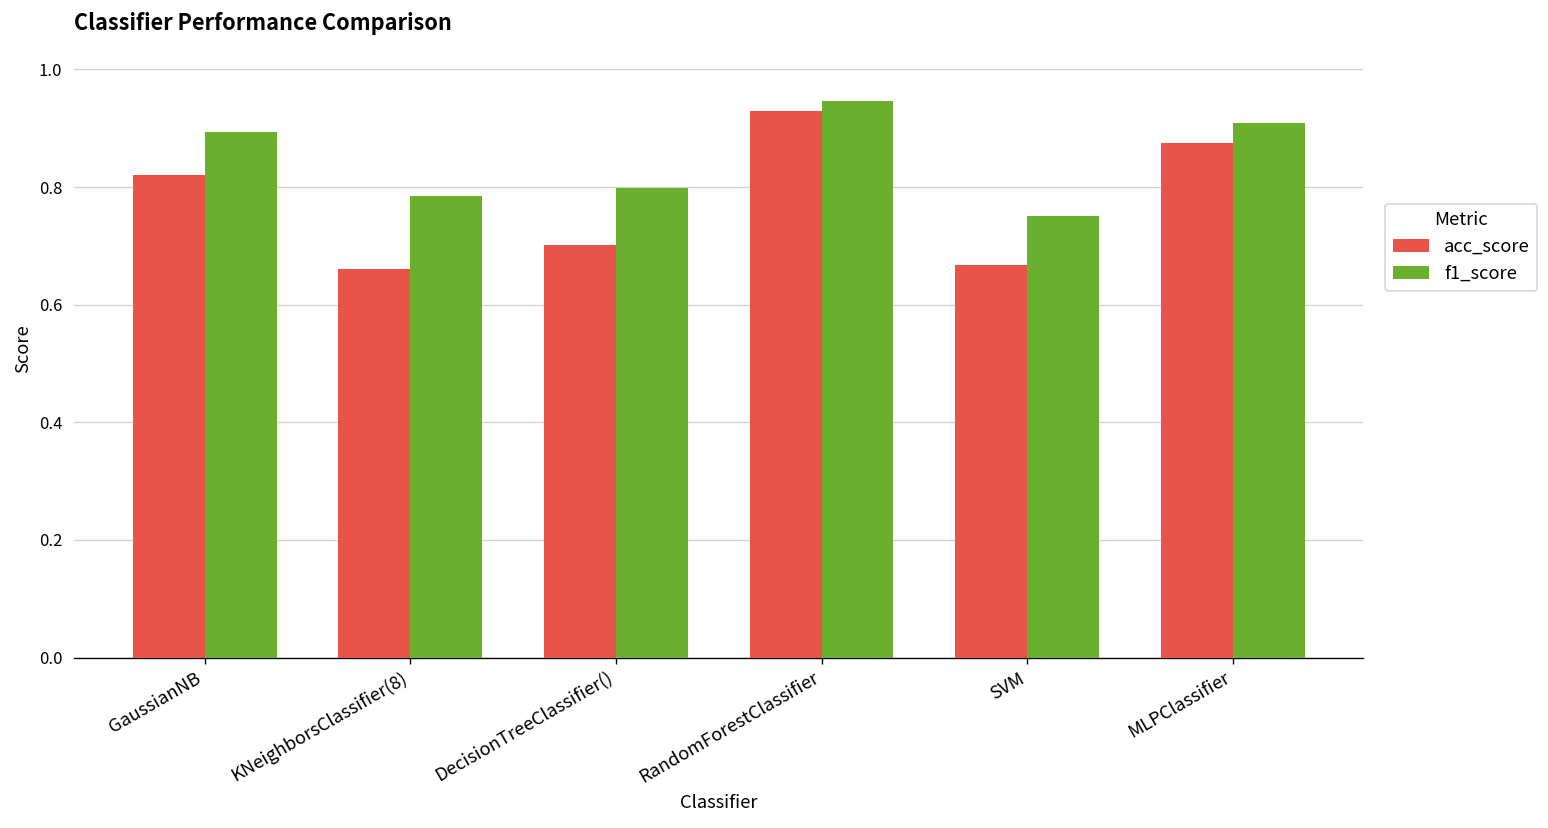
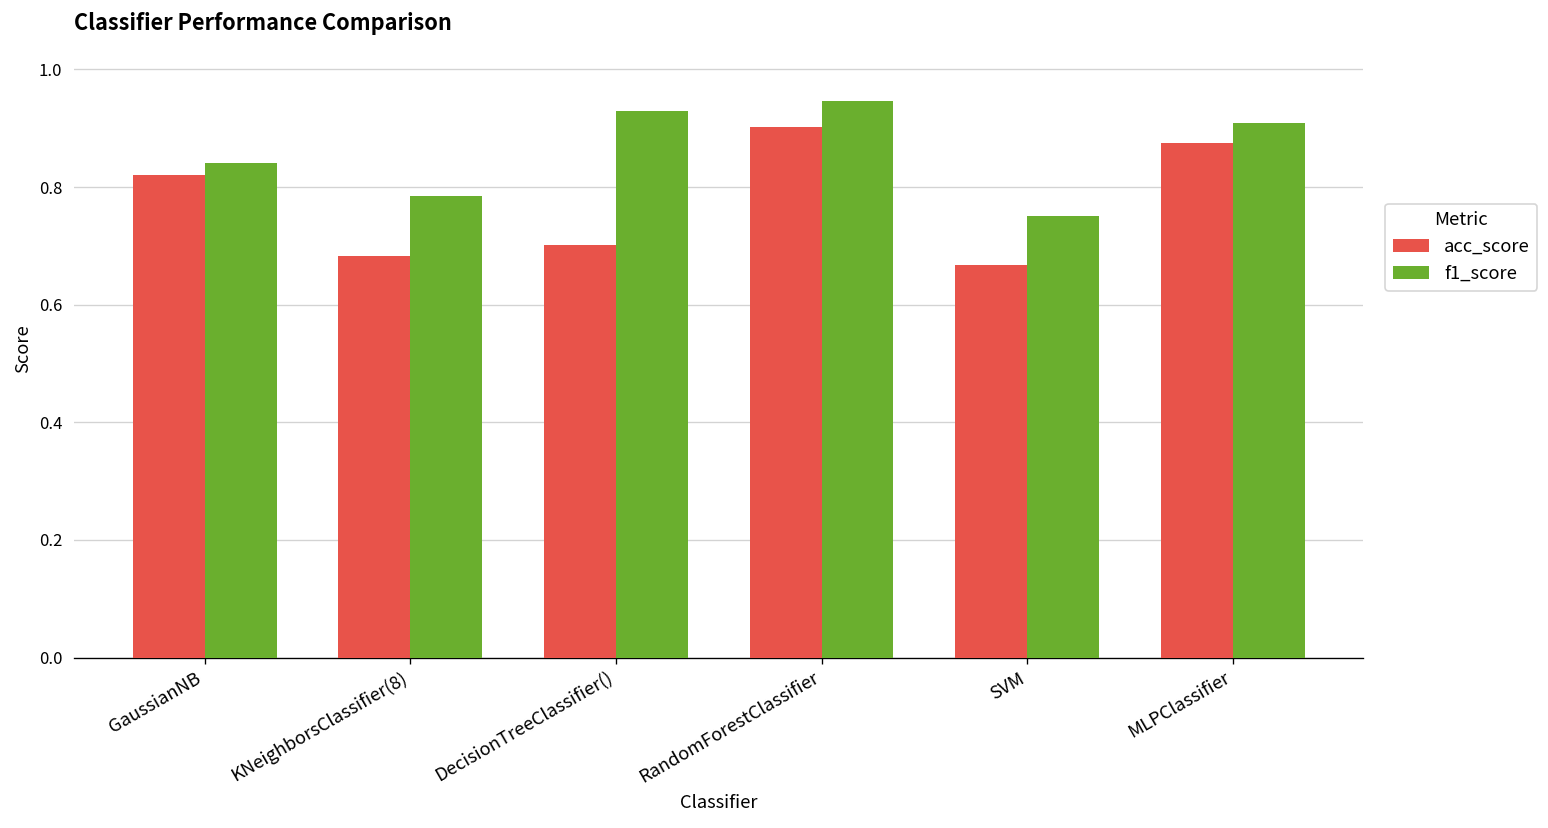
f1_score, GaussianNB: 0.89 -> 0.84
acc_score, KNeighborsClassifier(8): 0.66 -> 0.68
f1_score, DecisionTreeClassifier(): 0.80 -> 0.93
acc_score, RandomForestClassifier: 0.93 -> 0.90
